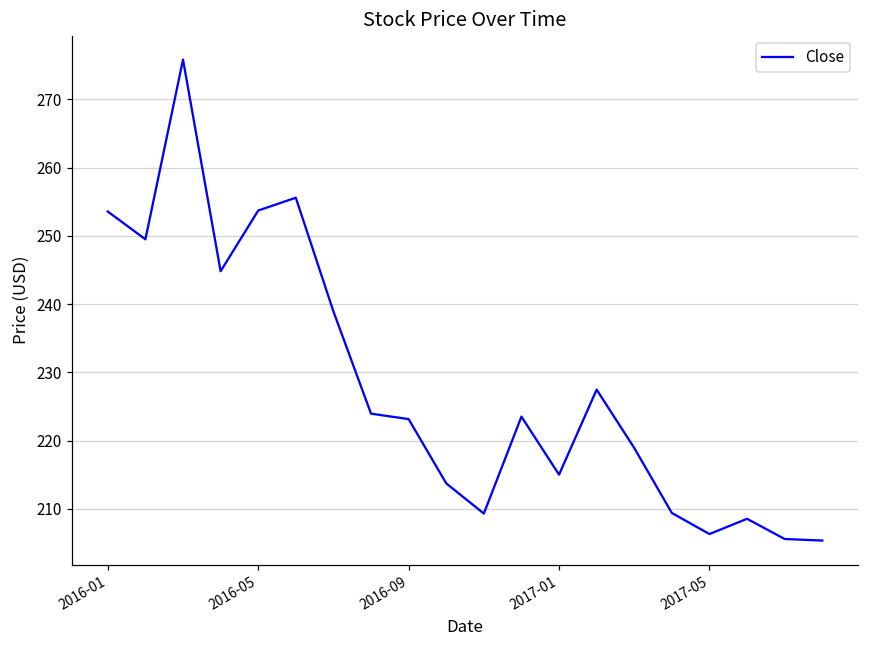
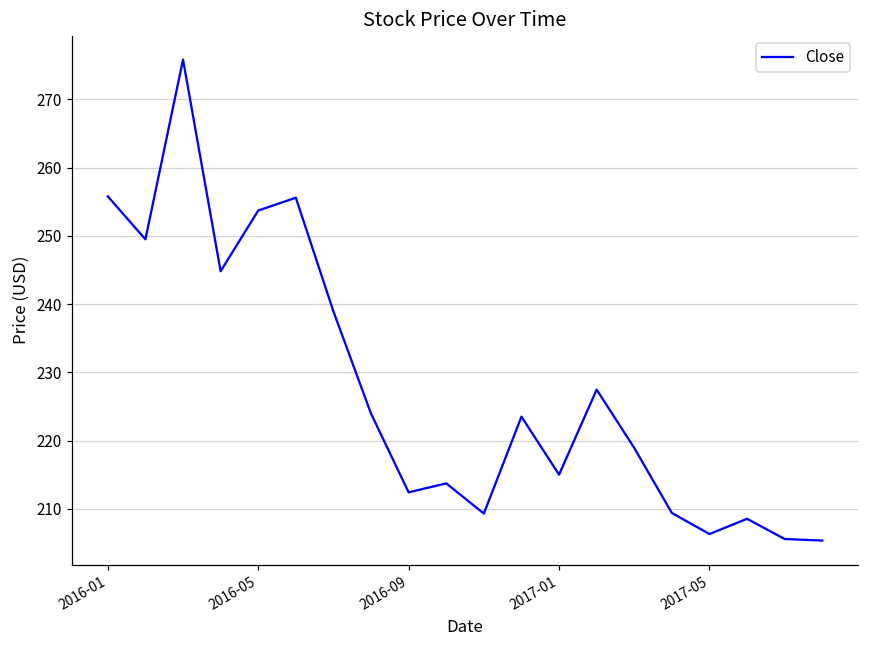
2016-01: 254 -> 256
2016-09: 223 -> 212
